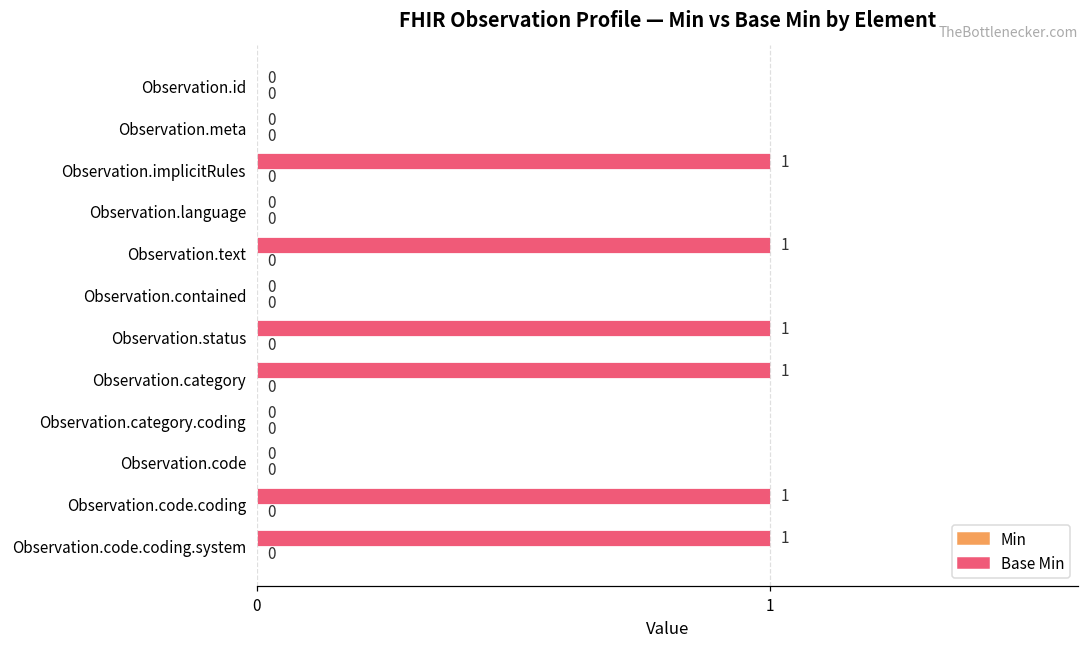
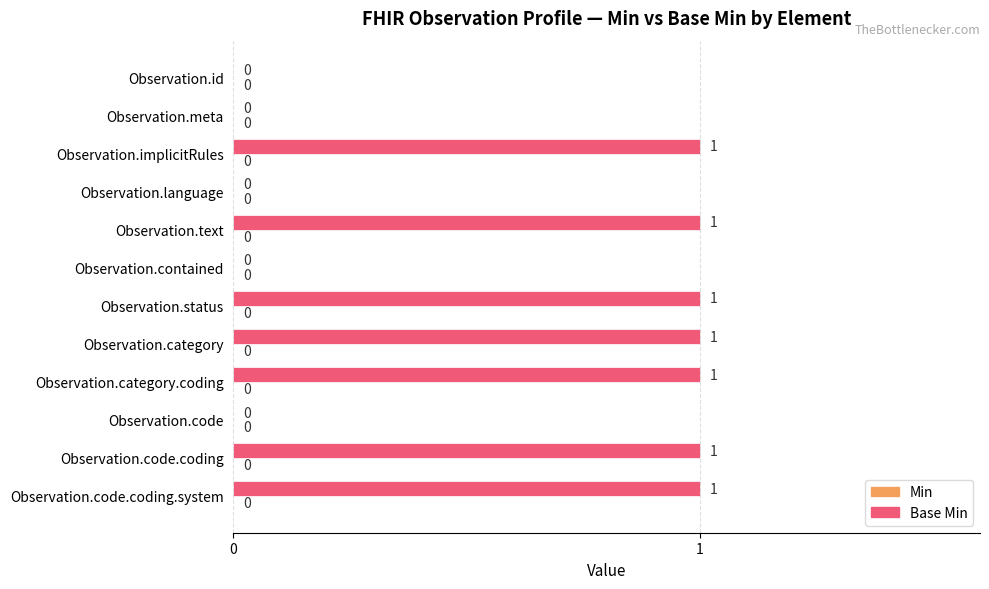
Base Min, Observation.category.coding: 0 -> 1
